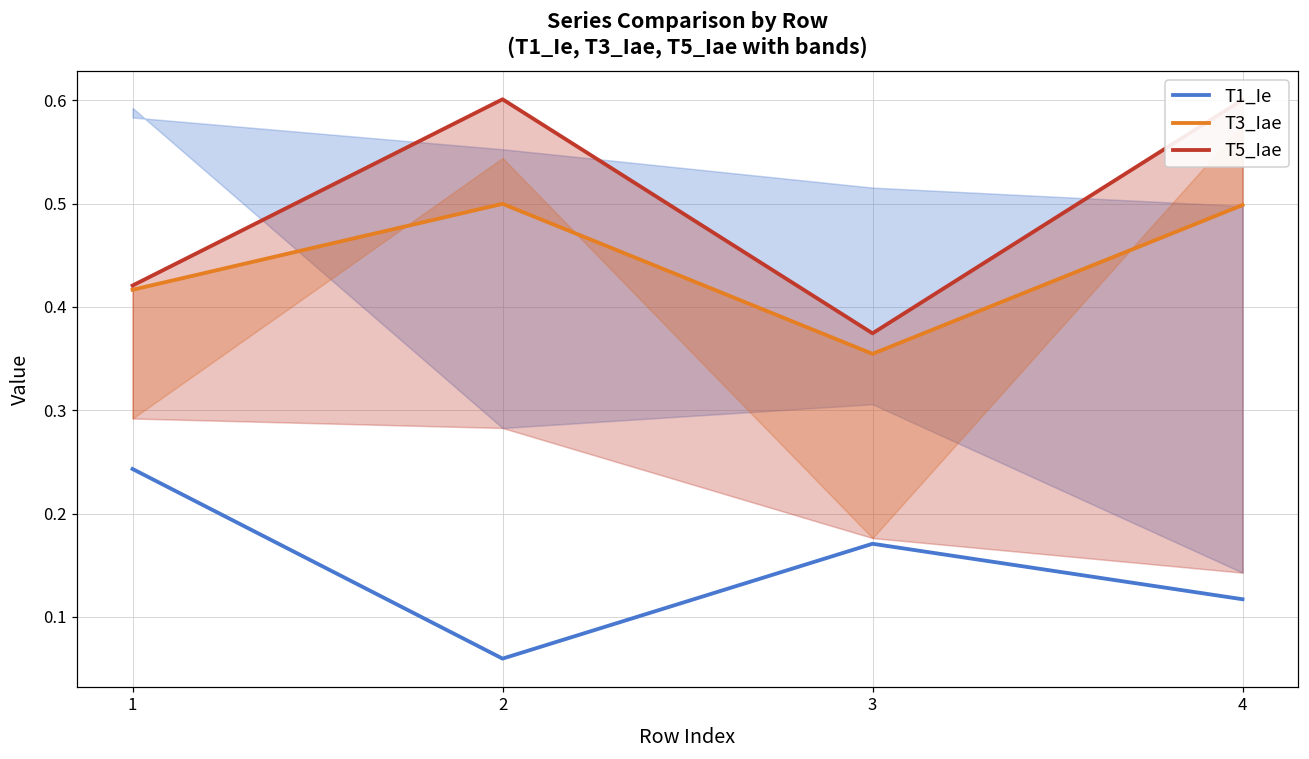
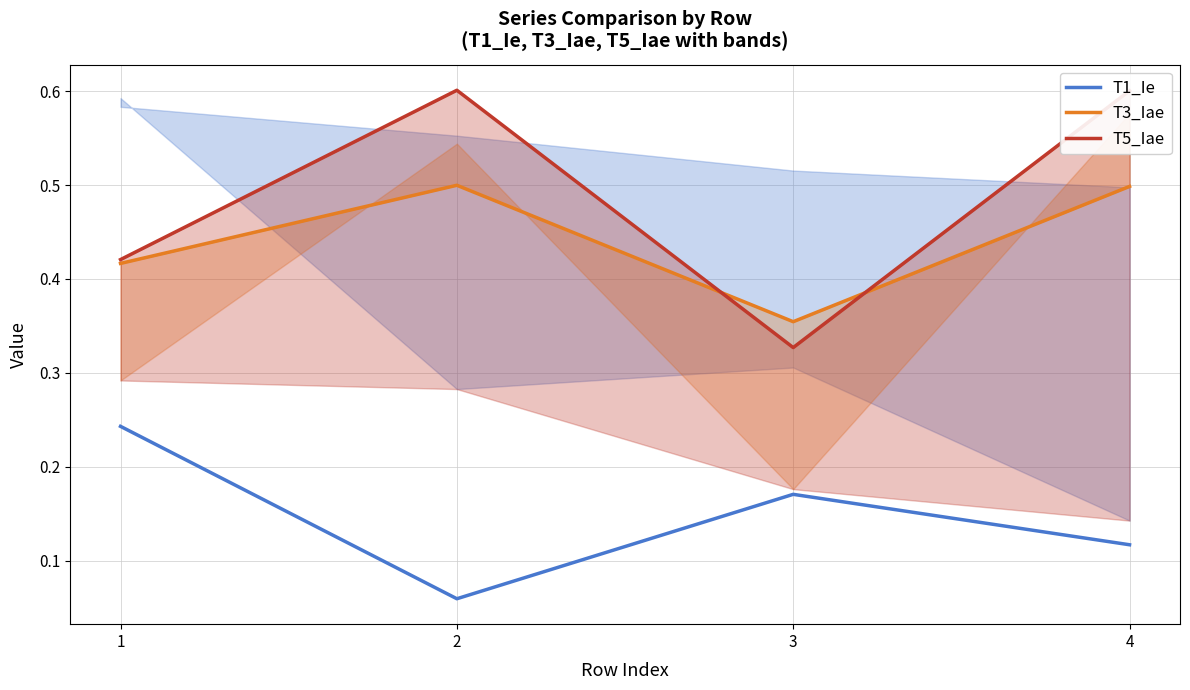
T5_Iae, 3: 0.37 -> 0.33
